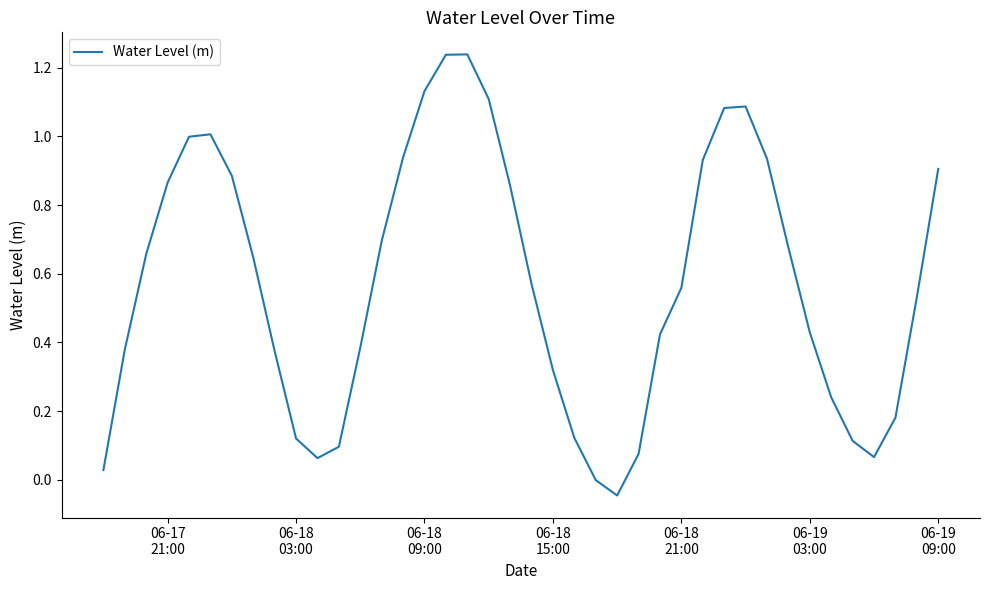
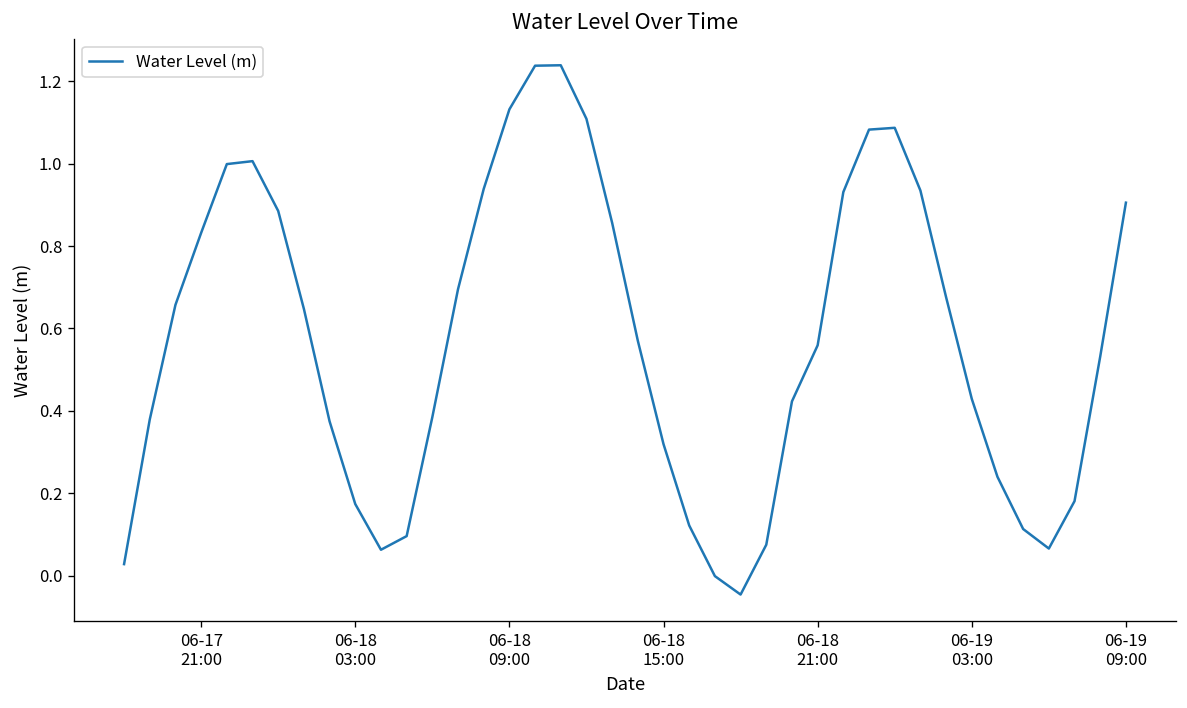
06-17 21:00: 0.87 -> 0.83
06-18 03:00: 0.12 -> 0.17
